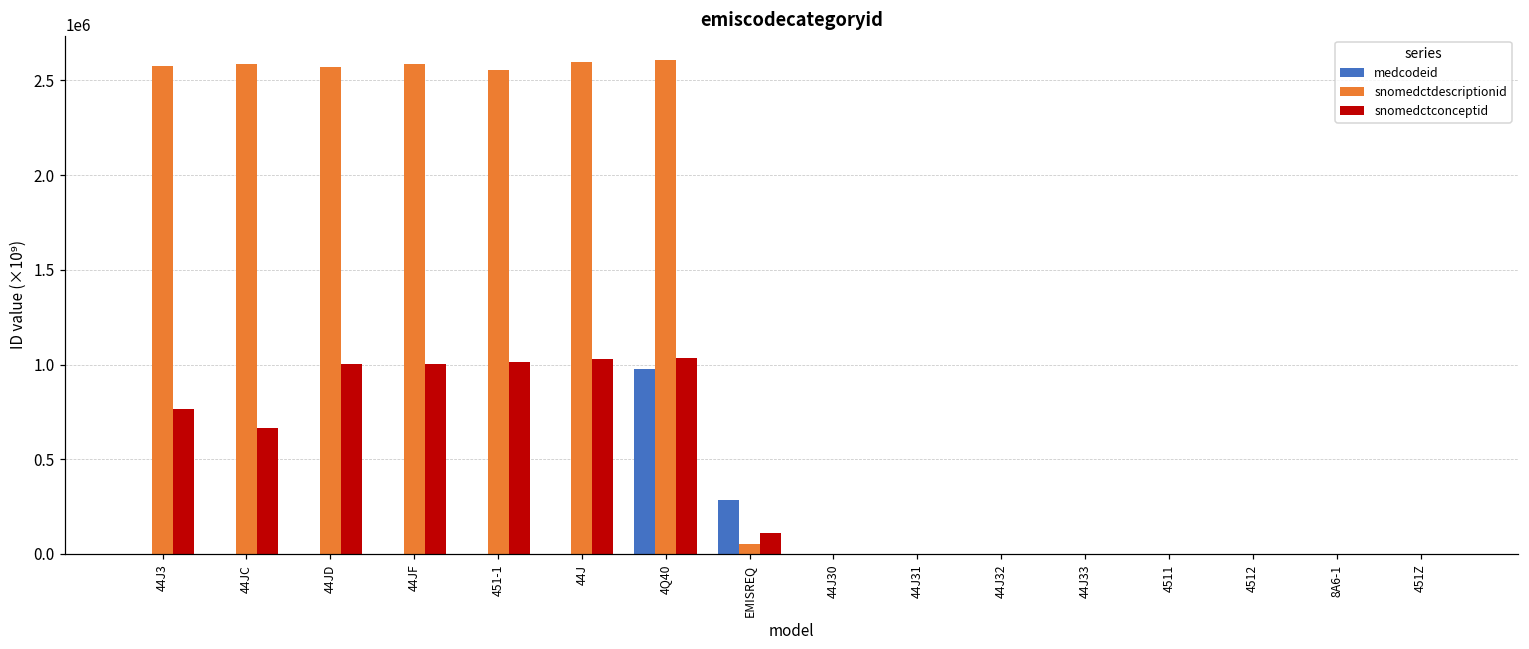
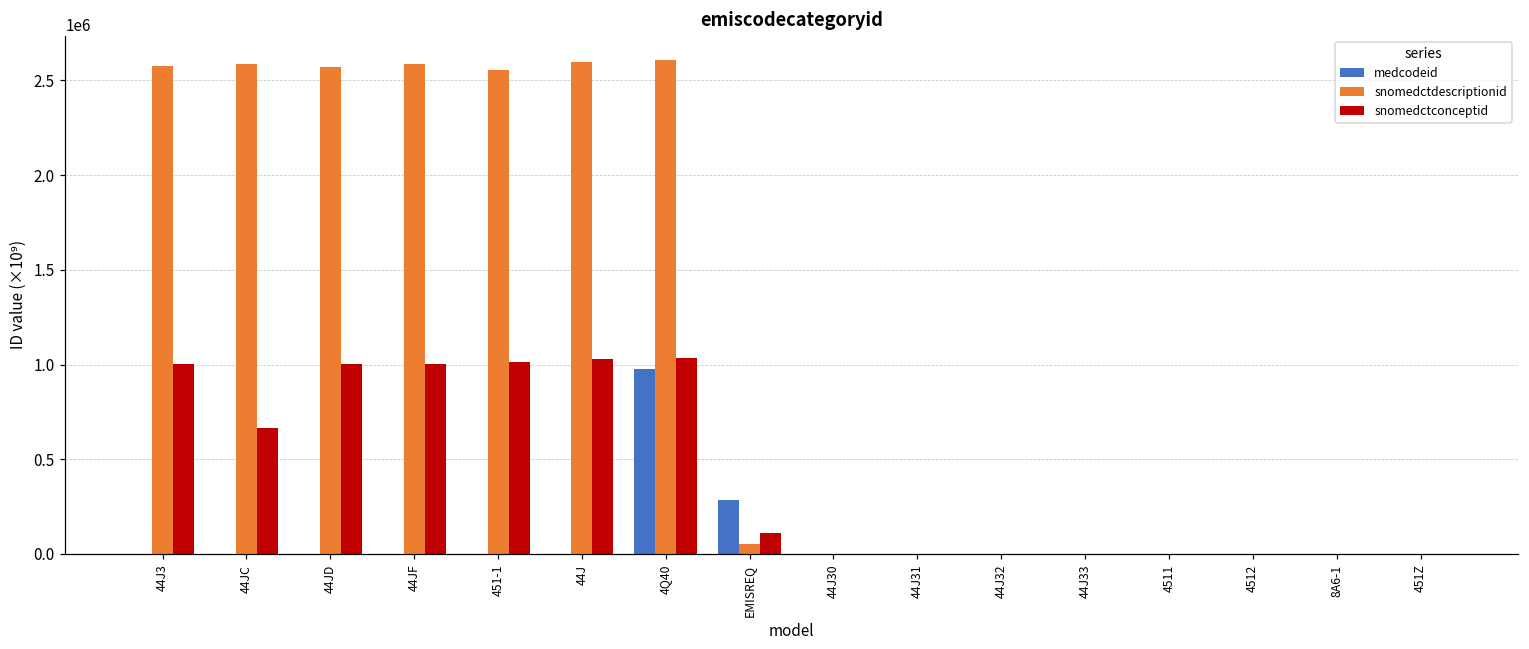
snomedctconceptid, 44J3: 760000 -> 1000000
